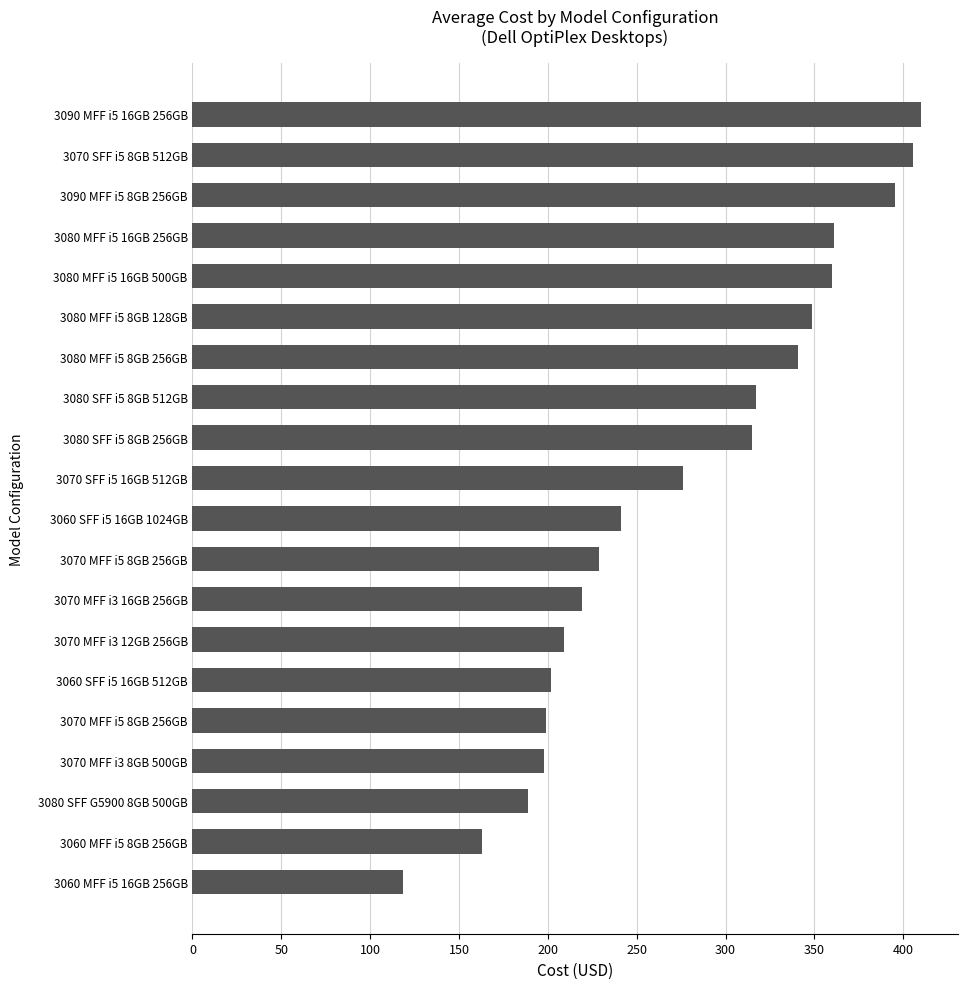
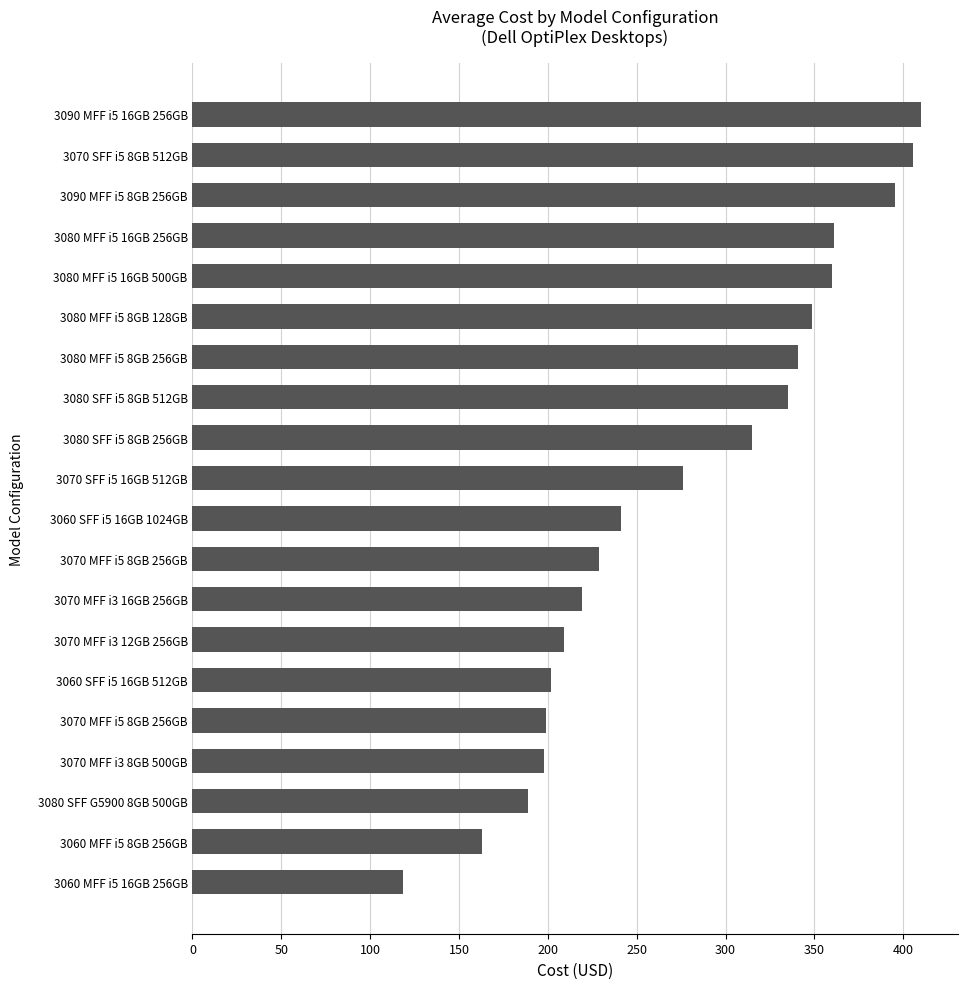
3080 SFF i5 8GB 512GB: 317 -> 335
